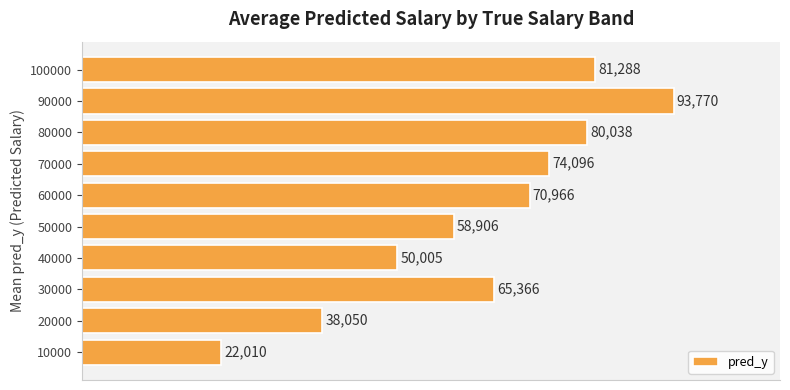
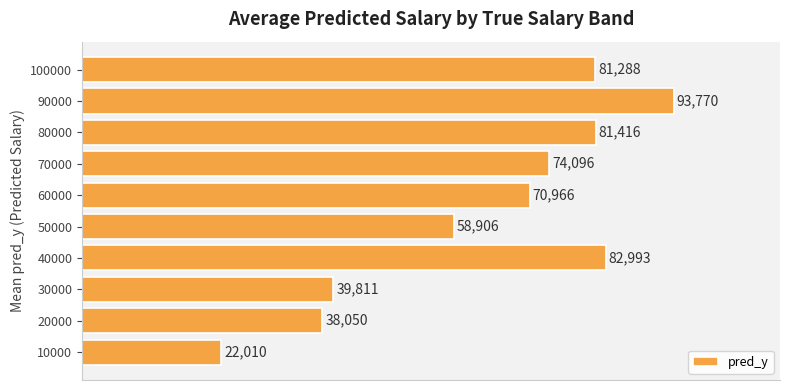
80000: 80,038 -> 81,416
40000: 50,005 -> 82,993
30000: 65,366 -> 39,811
